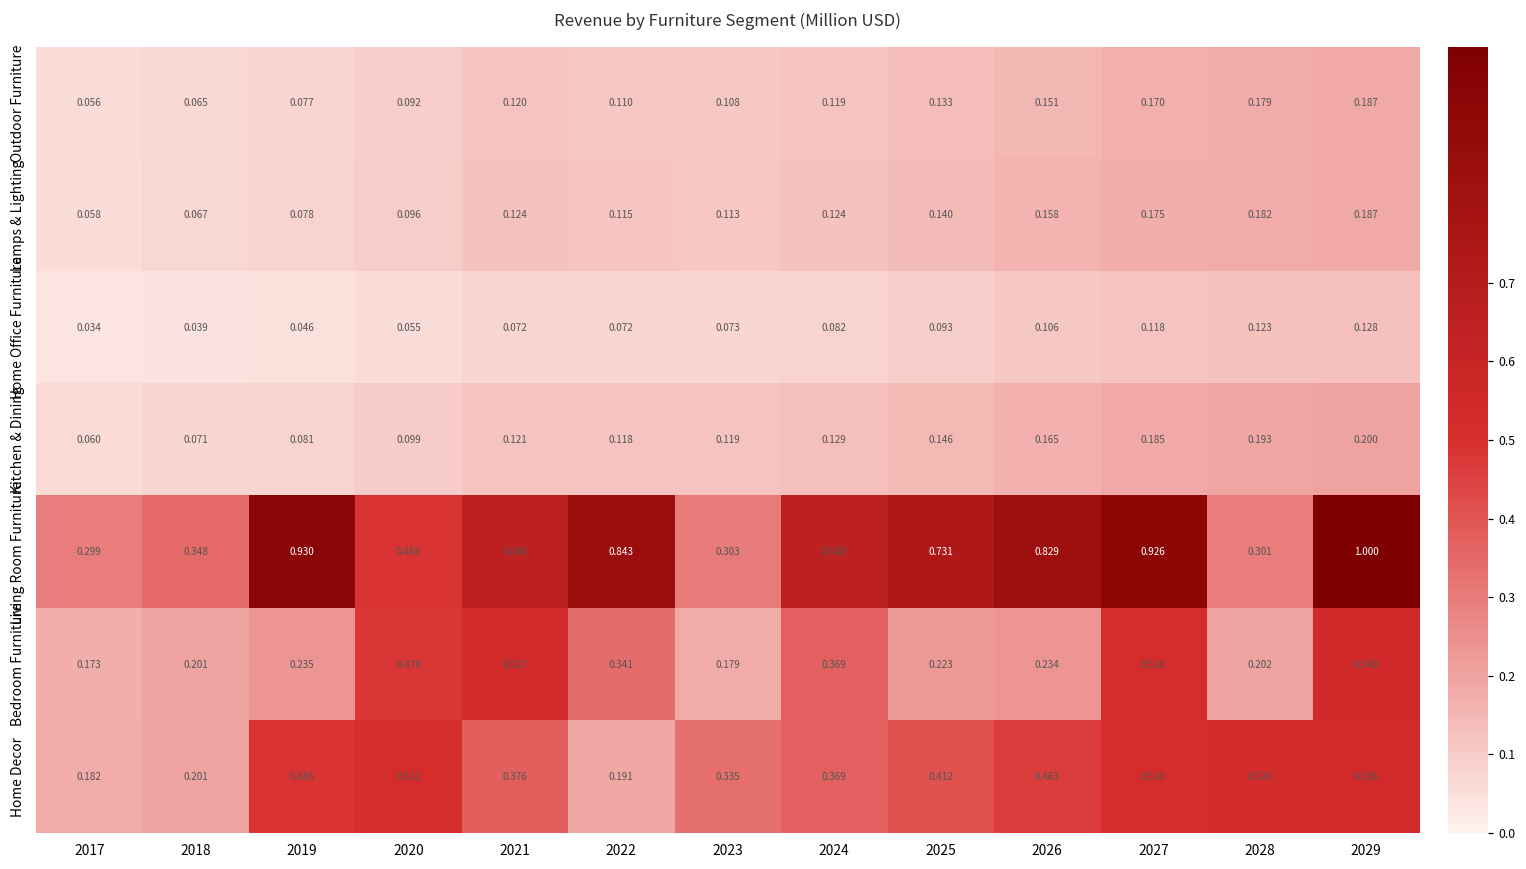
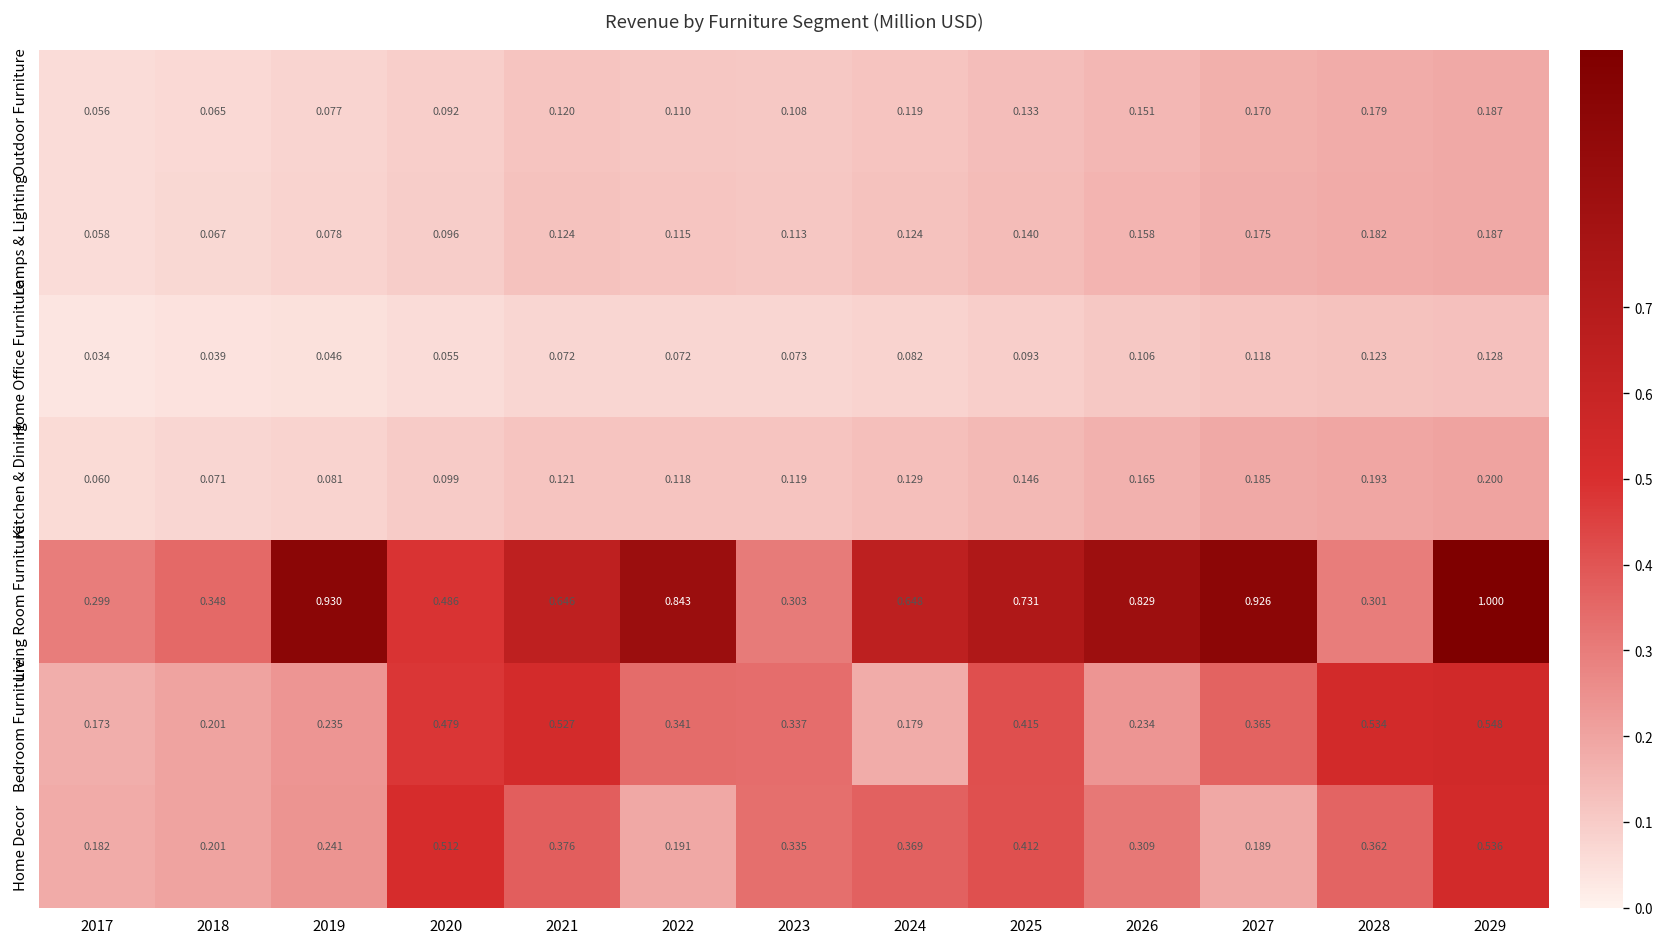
Bedroom Furniture, 2023: 0.179 -> 0.337
Bedroom Furniture, 2024: 0.369 -> 0.179
Bedroom Furniture, 2025: 0.223 -> 0.415
Bedroom Furniture, 2027: 0.518 -> 0.365
Bedroom Furniture, 2028: 0.202 -> 0.534
Home Decor, 2019: 0.485 -> 0.241
Home Decor, 2026: 0.463 -> 0.309
Home Decor, 2027: 0.510 -> 0.189
Home Decor, 2028: 0.526 -> 0.362
